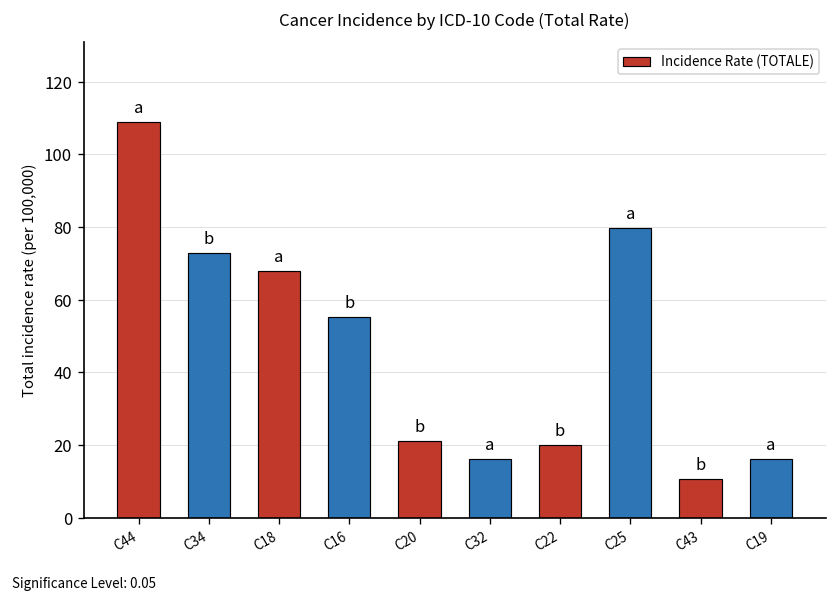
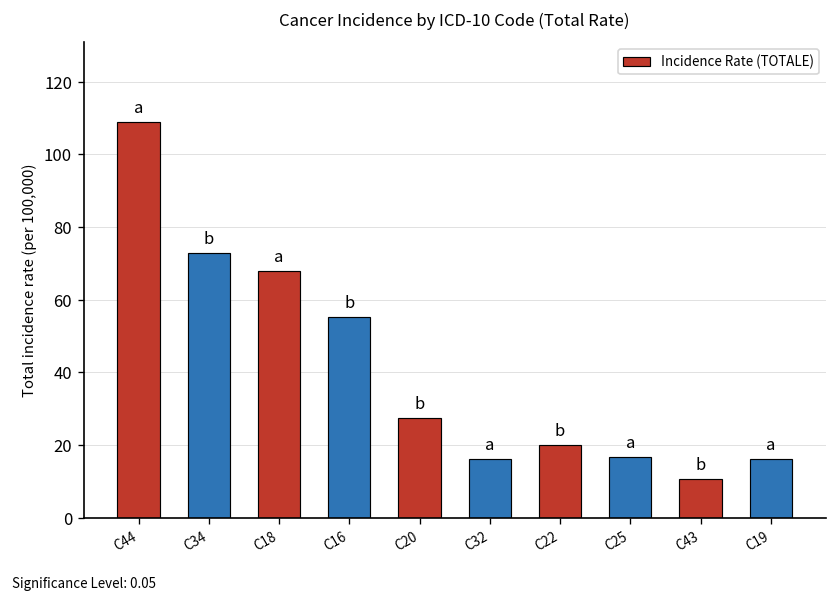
C20: 21 -> 27
C25: 80 -> 17
